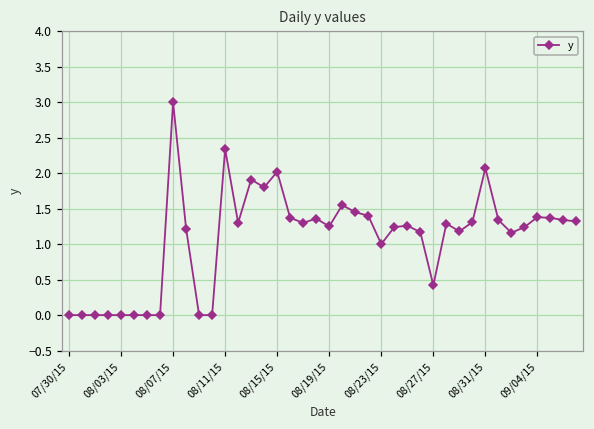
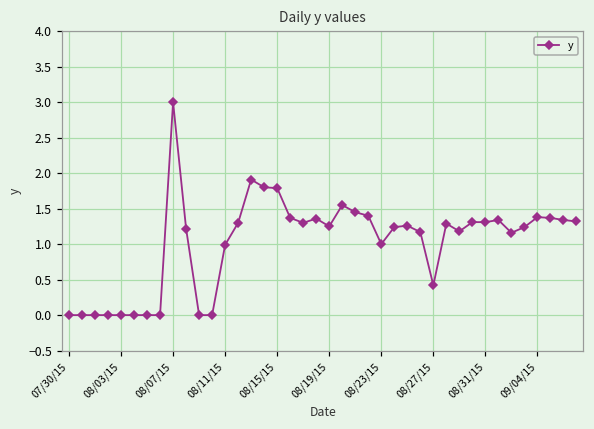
08/11/15: 2.3 -> 1.0
08/15/15: 2.0 -> 1.8
08/31/15: 2.1 -> 1.3
